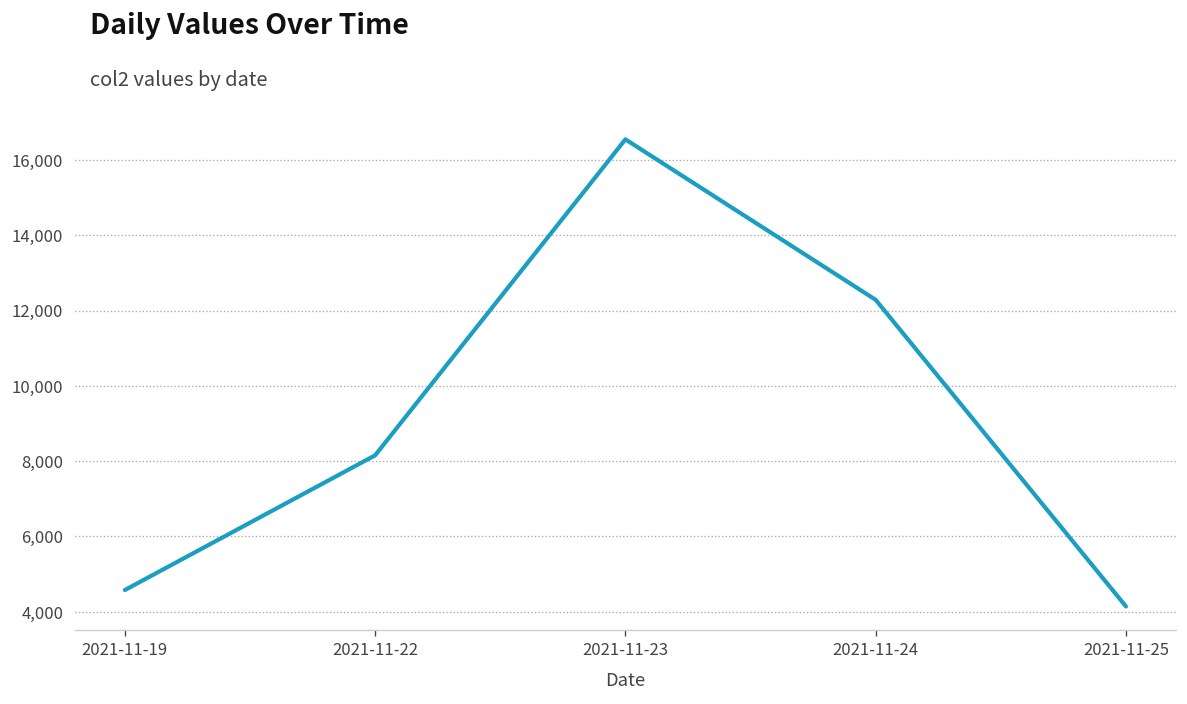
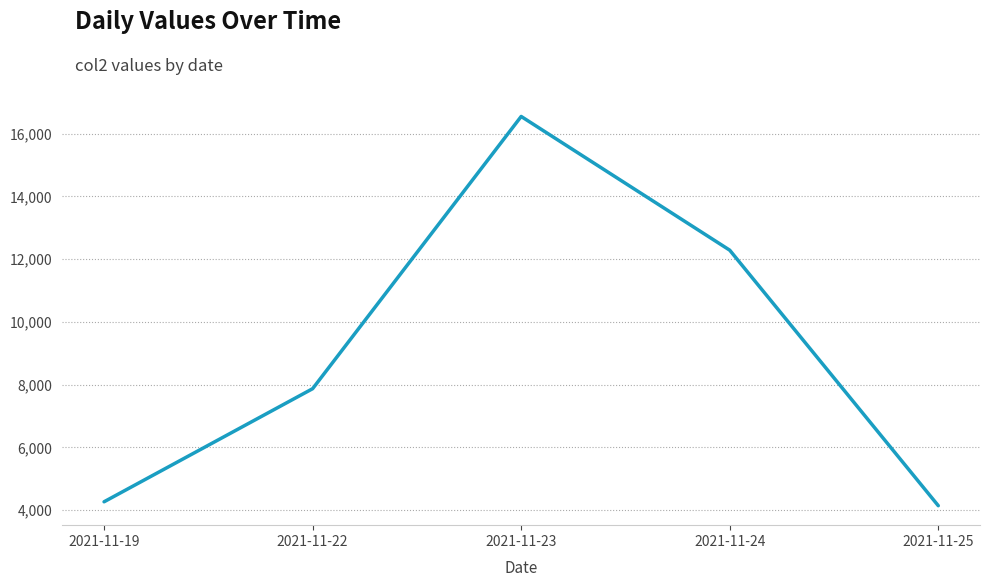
2021-11-19: 4,600 -> 4,300
2021-11-22: 8,200 -> 7,900
